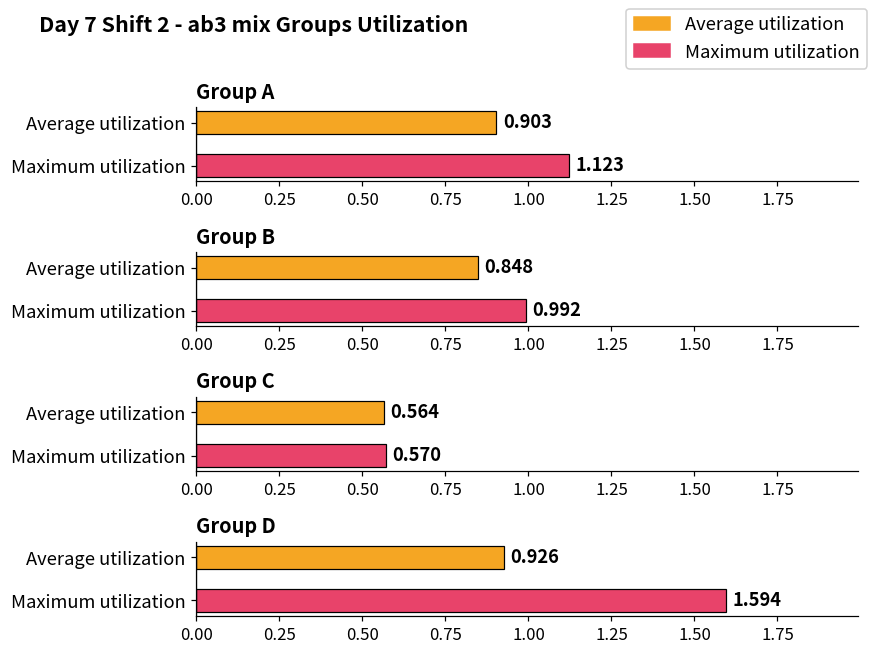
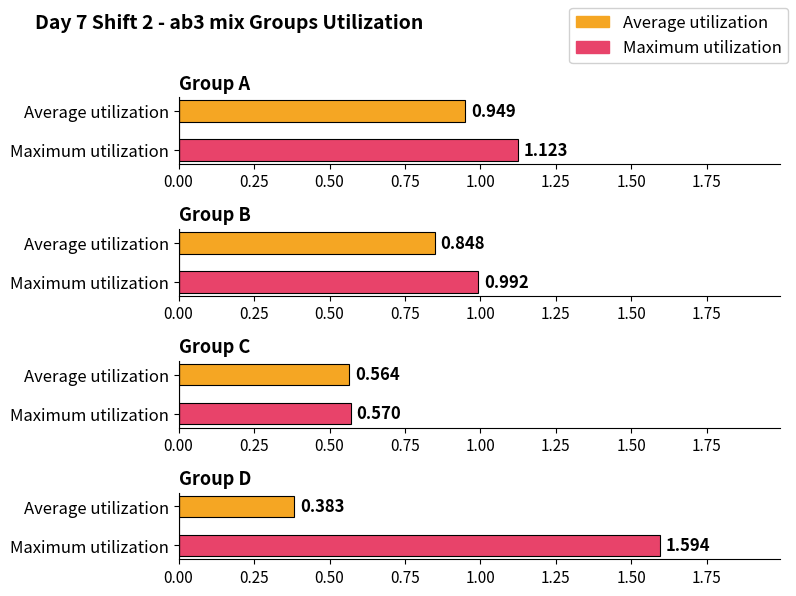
Group A, Average utilization: 0.903 -> 0.949
Group D, Average utilization: 0.926 -> 0.383
